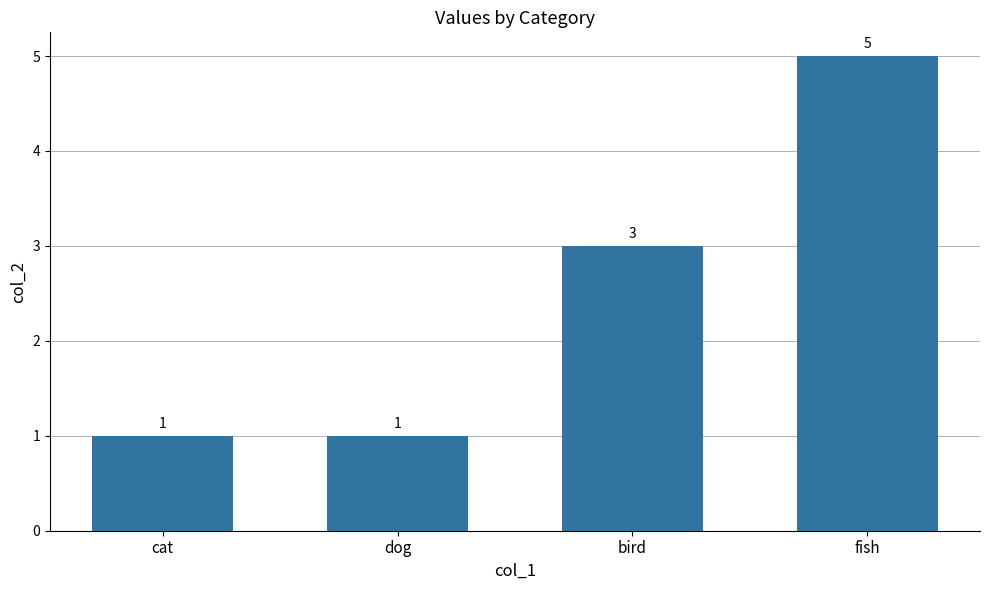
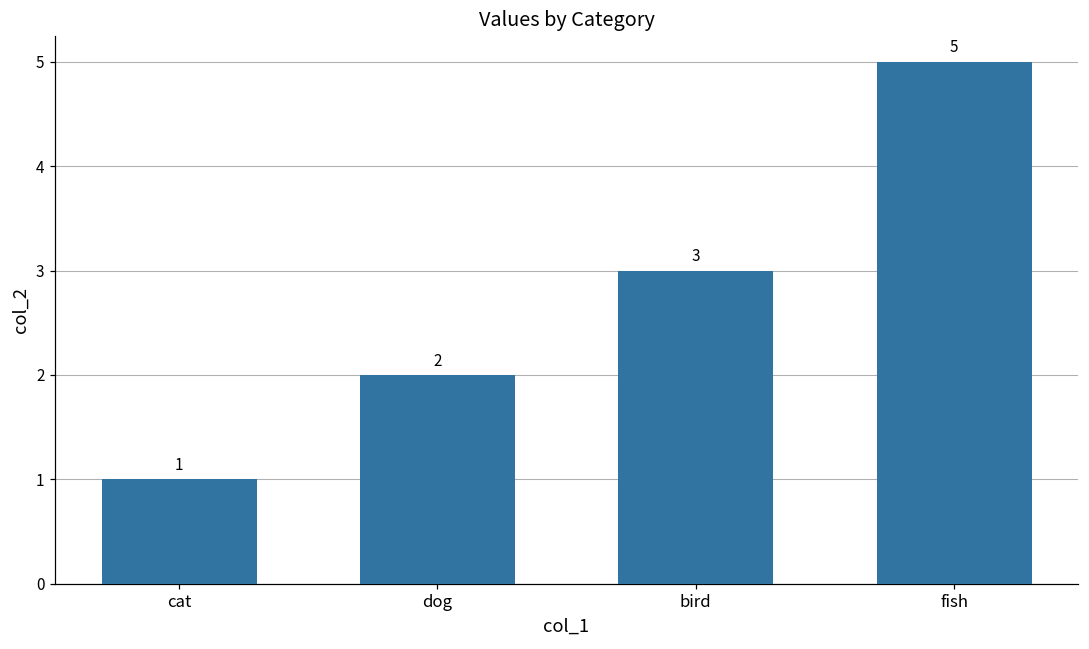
dog: 1 -> 2
